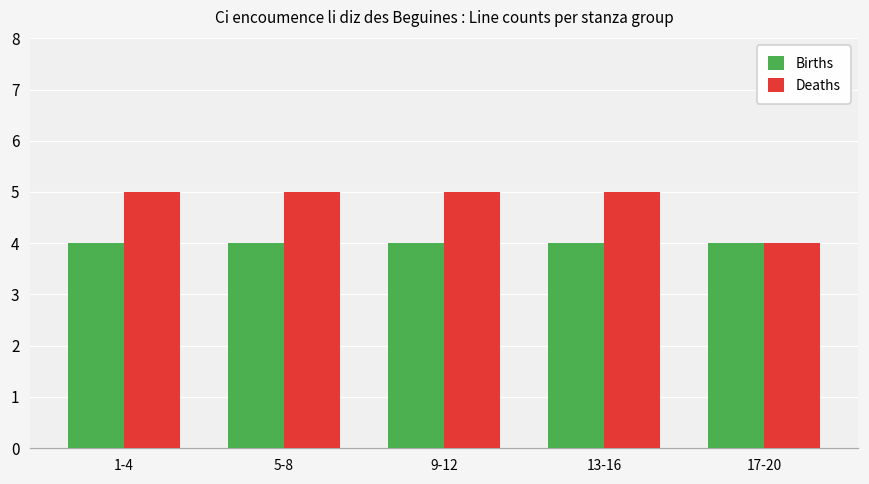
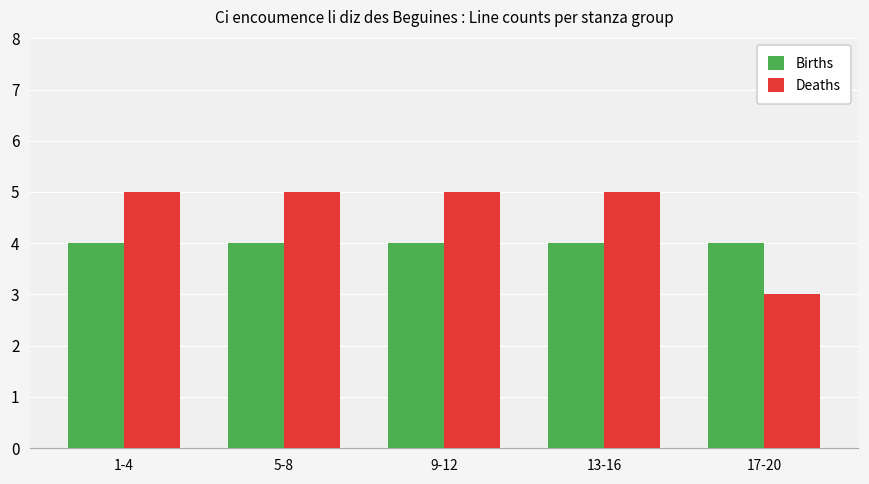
Deaths, 17-20: 4 -> 3
